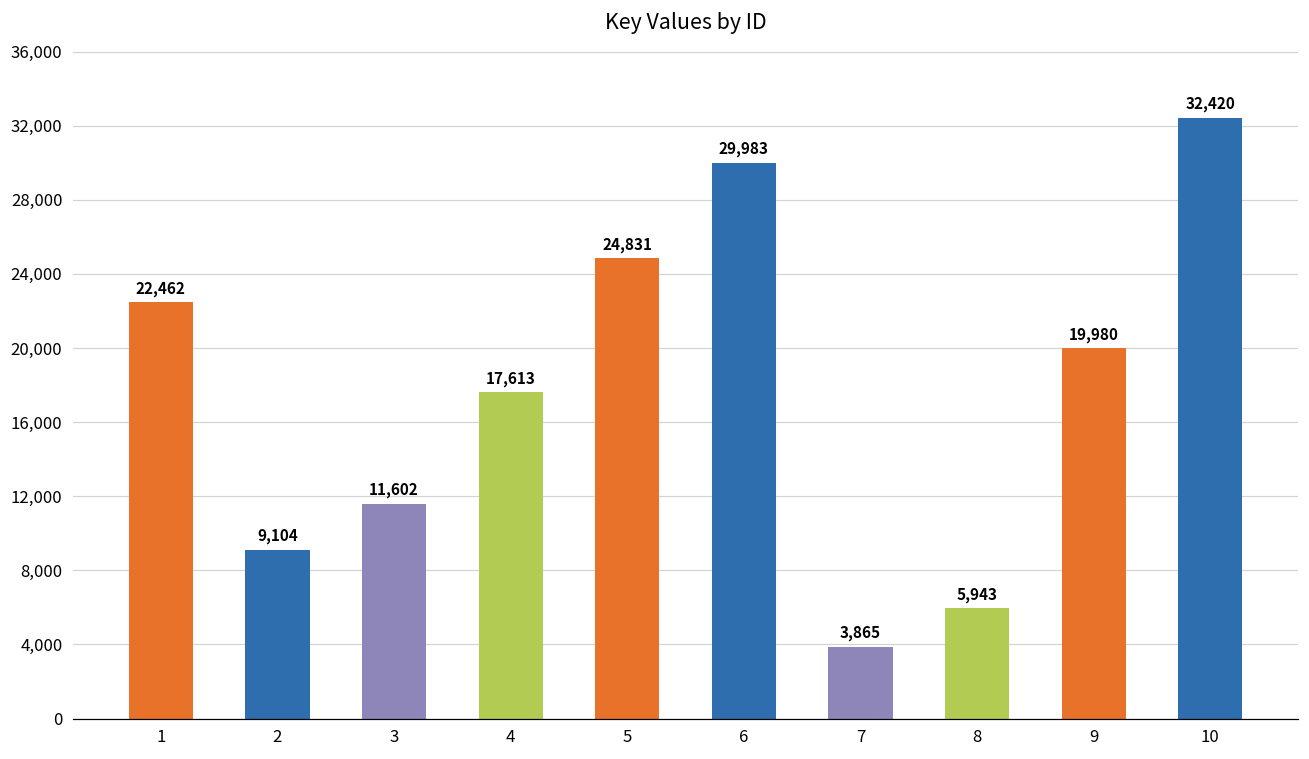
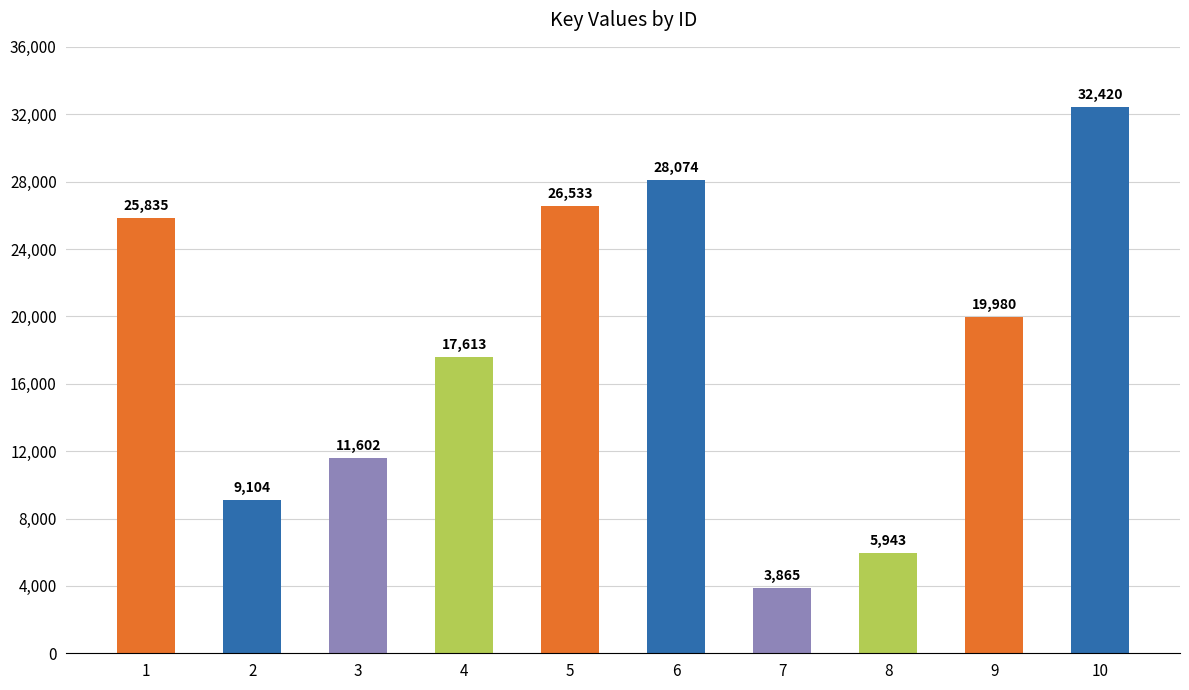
1: 22,462 -> 25,835
5: 24,831 -> 26,533
6: 29,983 -> 28,074
